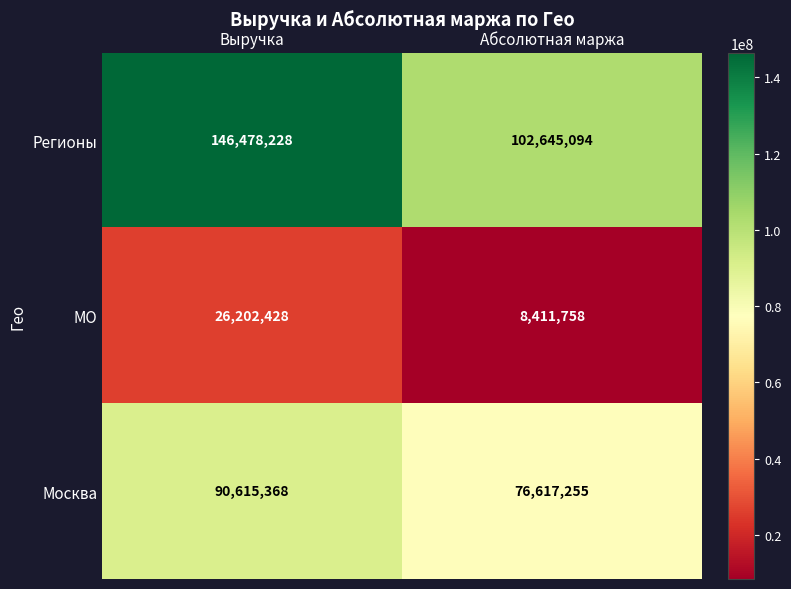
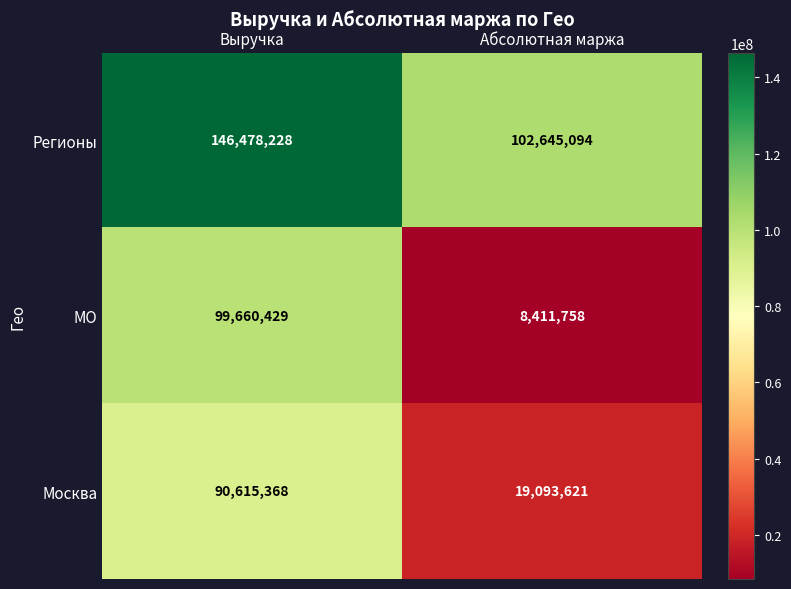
МО, Выручка: 26,202,428 -> 99,660,429
Москва, Абсолютная маржа: 76,617,255 -> 19,093,621
